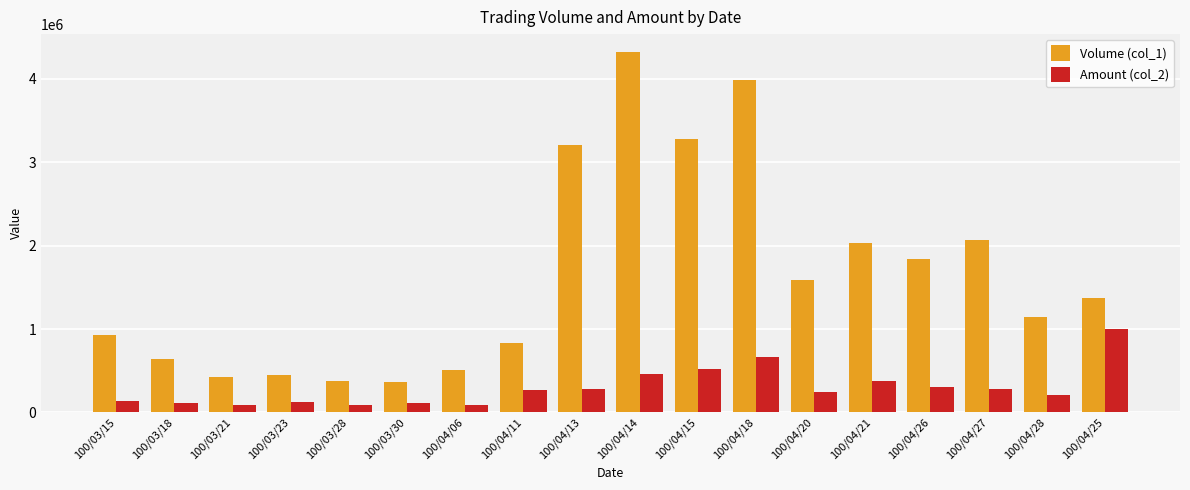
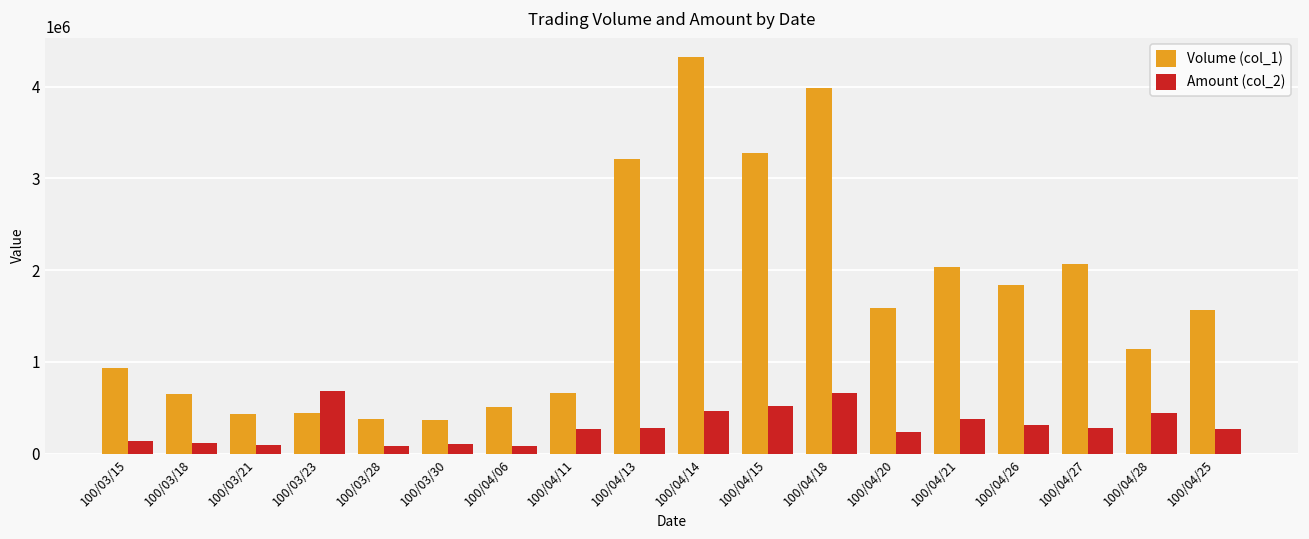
Amount (col_2), 100/03/23: 100000 -> 700000
Volume (col_1), 100/04/11: 800000 -> 700000
Amount (col_2), 100/04/28: 200000 -> 400000
Volume (col_1), 100/04/25: 1400000 -> 1600000
Amount (col_2), 100/04/25: 1000000 -> 300000
